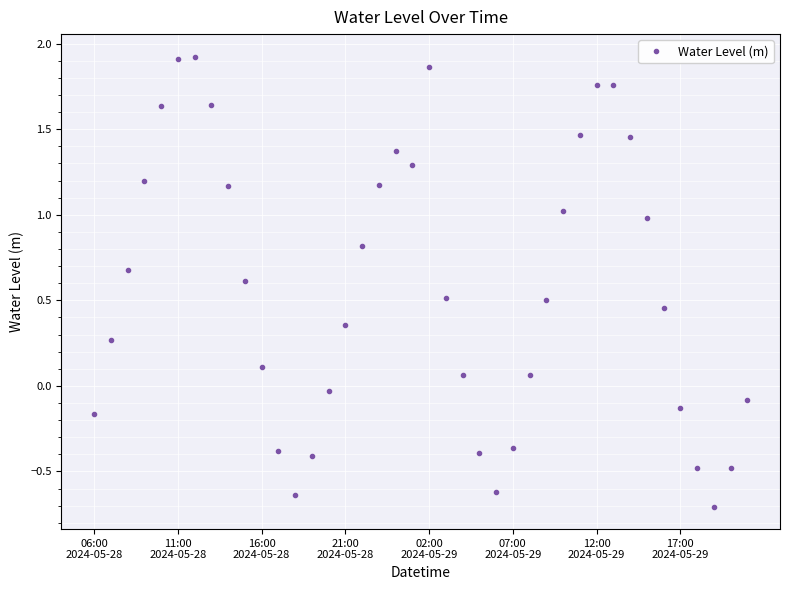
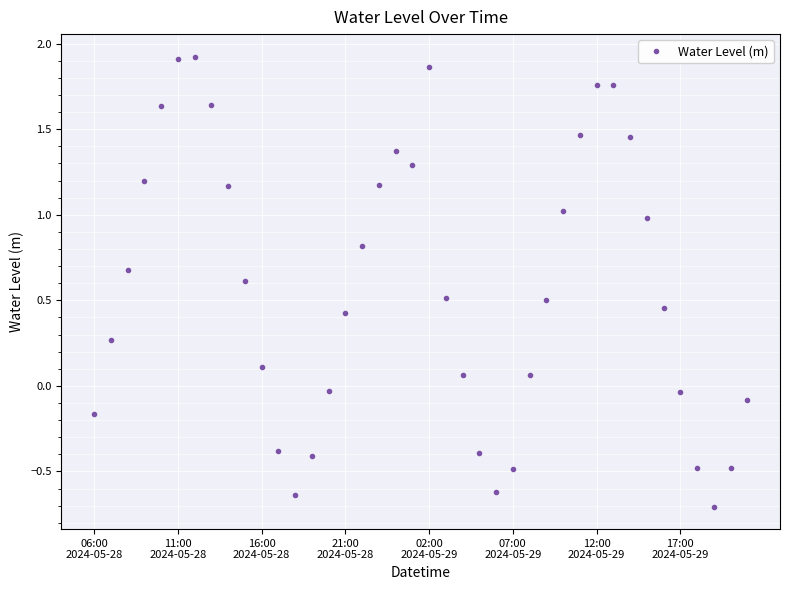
21:00 2024-05-28: 0.35 -> 0.42
07:00 2024-05-29: -0.36 -> -0.48
17:00 2024-05-29: -0.13 -> -0.04
